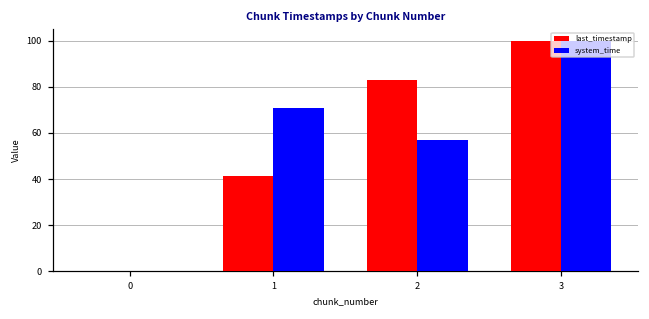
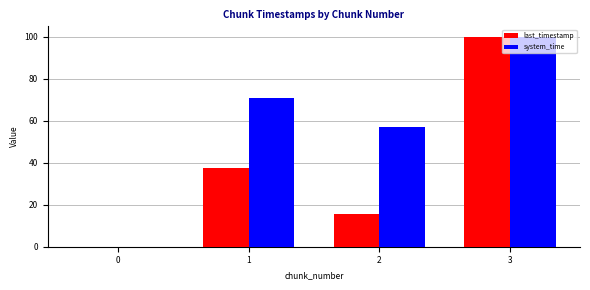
last_timestamp, 1: 41 -> 37
last_timestamp, 2: 83 -> 16
